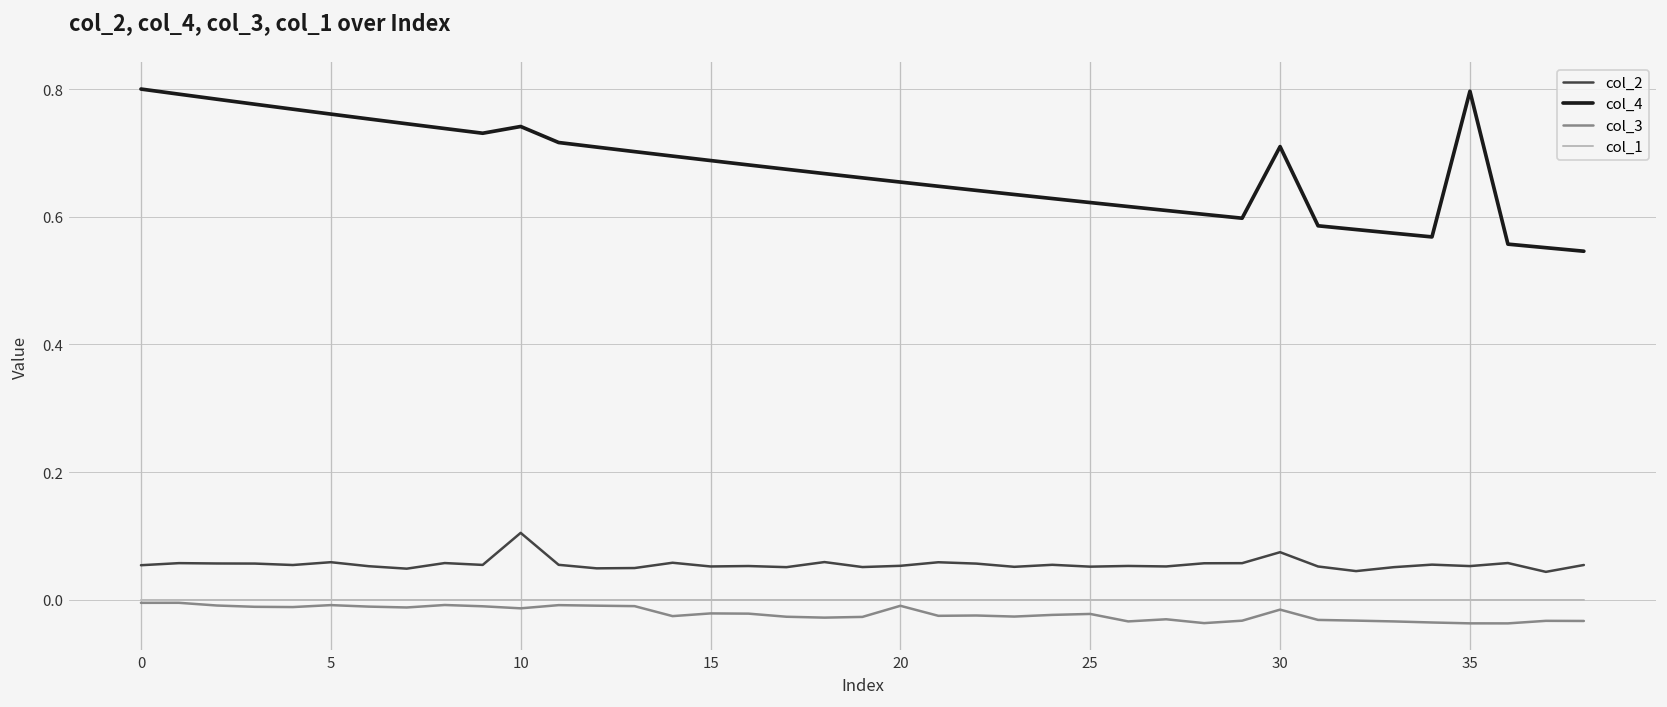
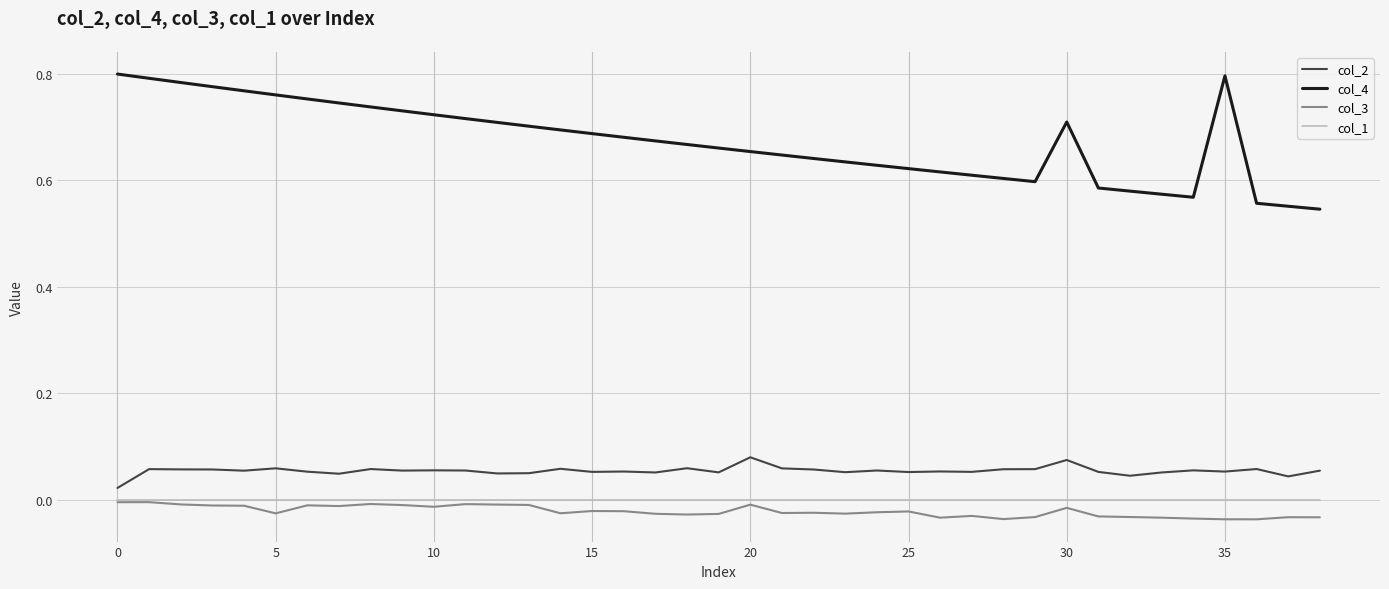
col_2, 0: 0.05 -> 0.02
col_3, 5: -0.01 -> -0.03
col_2, 10: 0.10 -> 0.06
col_4, 10: 0.74 -> 0.72
col_2, 20: 0.05 -> 0.08
